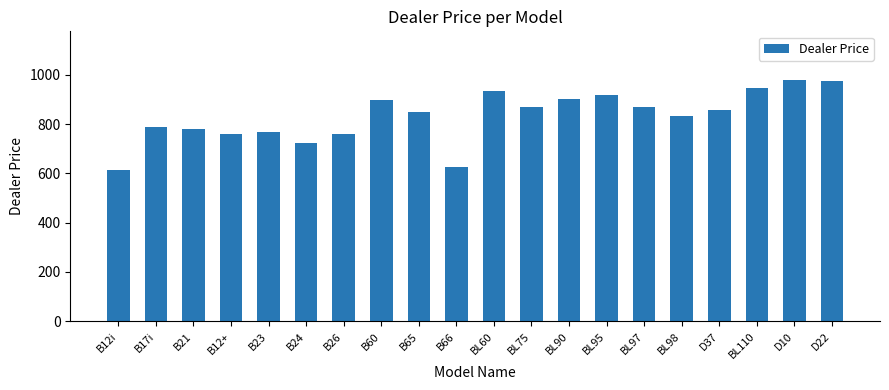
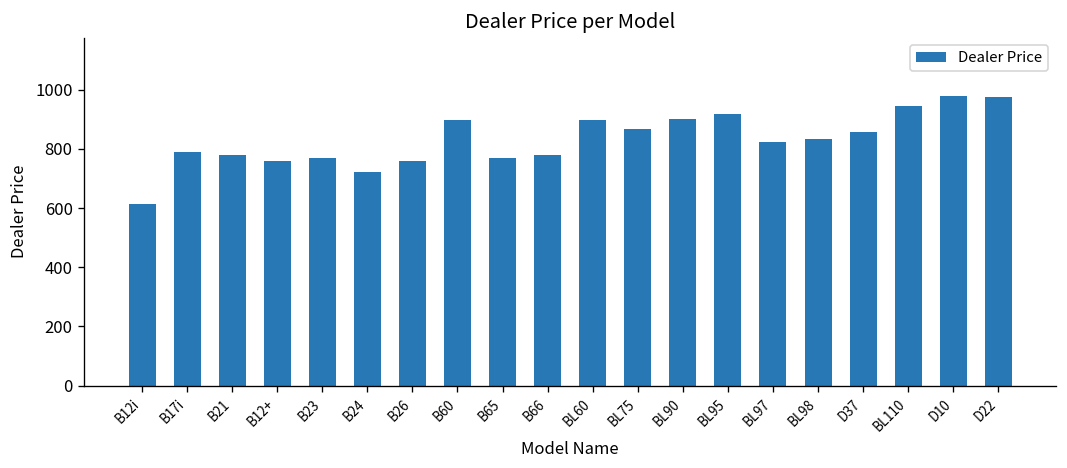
B65: 850 -> 770
B66: 620 -> 780
BL60: 930 -> 900
BL97: 870 -> 820
